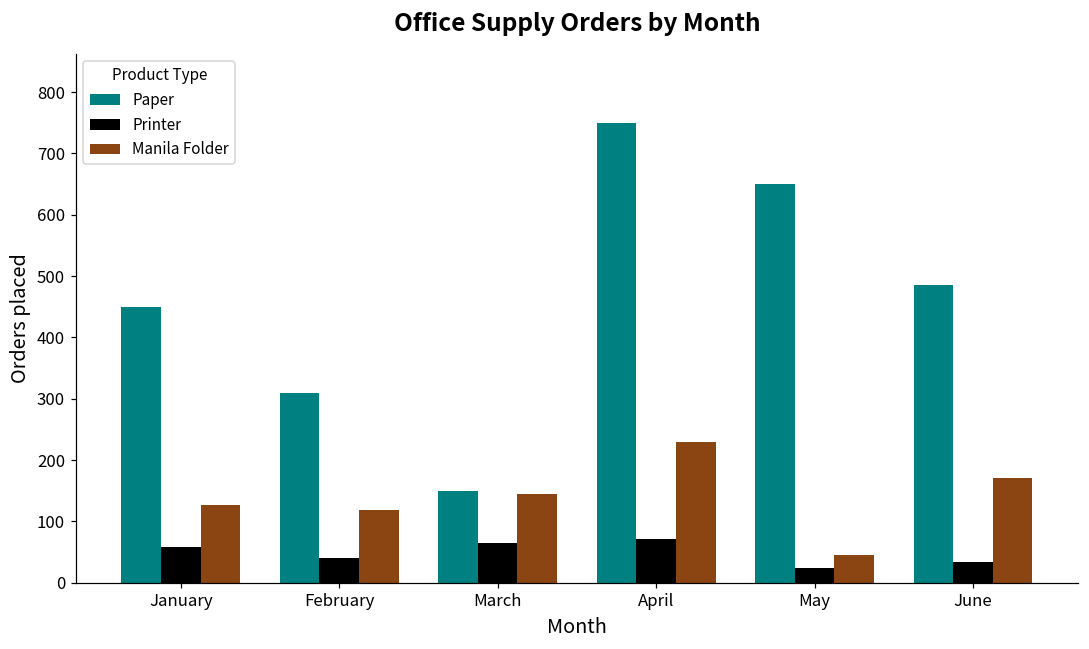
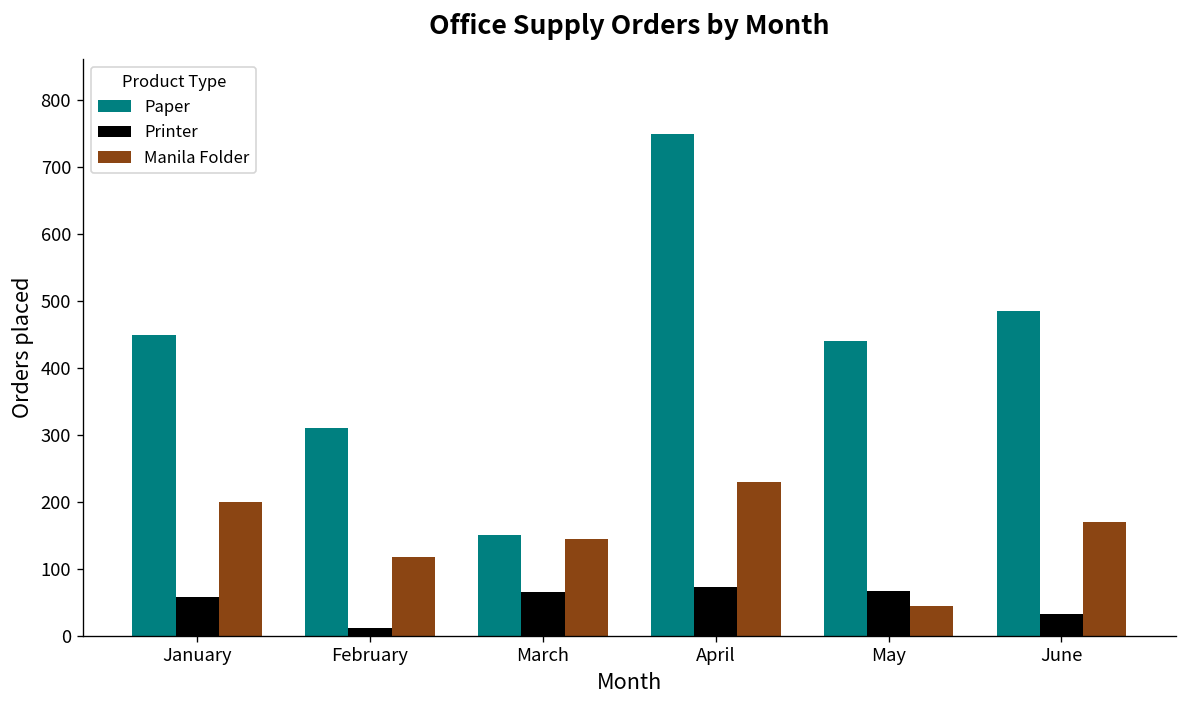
Manila Folder, January: 130 -> 200
Printer, February: 40 -> 10
Paper, May: 650 -> 440
Printer, May: 20 -> 70
